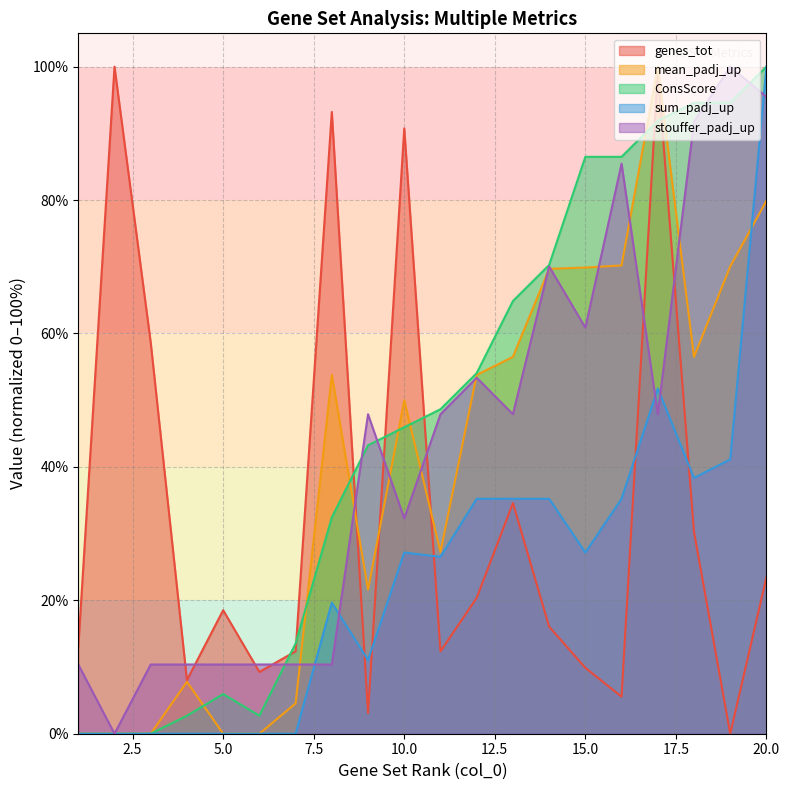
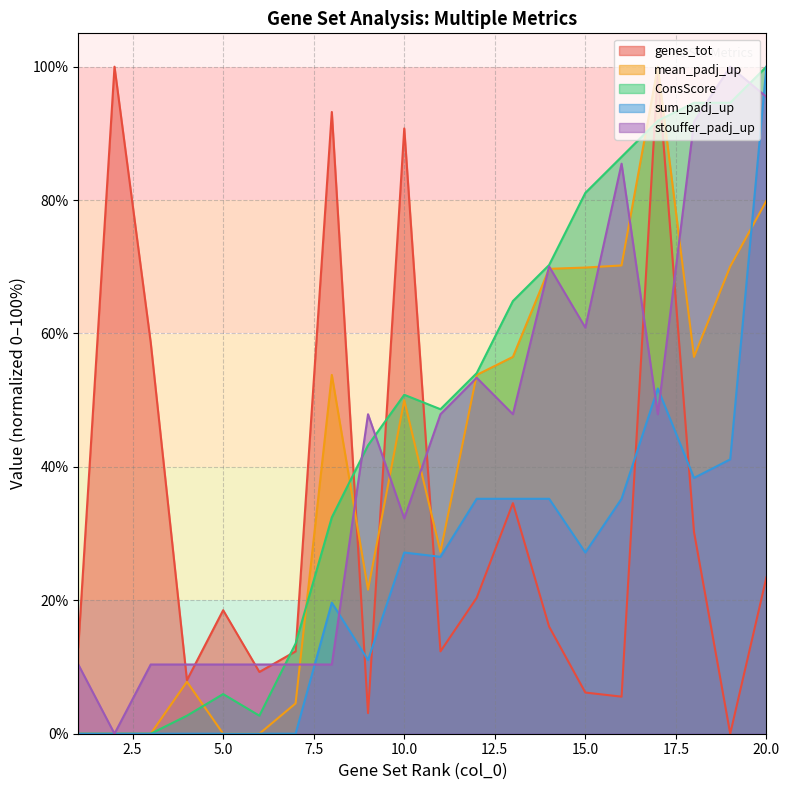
ConsScore, 10.0: 46% -> 51%
genes_tot, 15.0: 10% -> 6%
ConsScore, 15.0: 86% -> 81%
